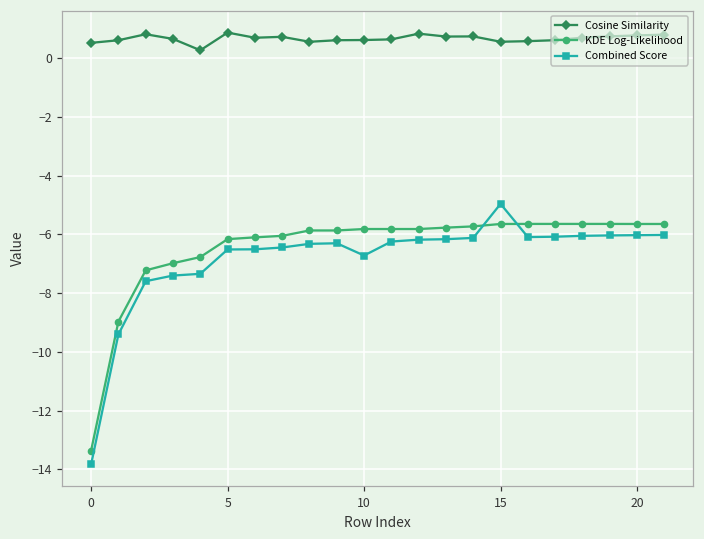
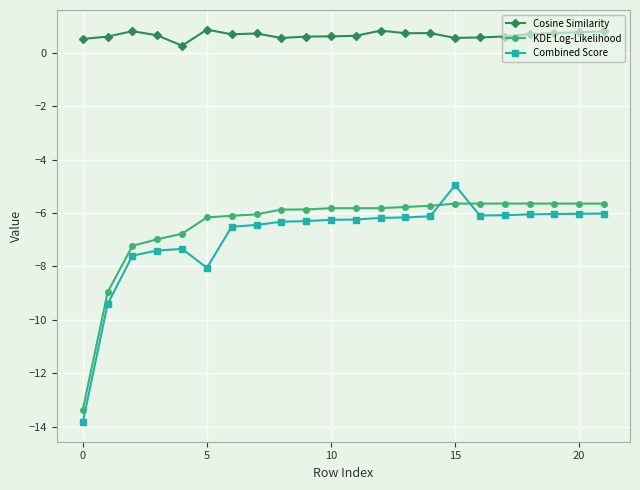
Combined Score, 5: -6.5 -> -8.1
Combined Score, 10: -6.7 -> -6.3
